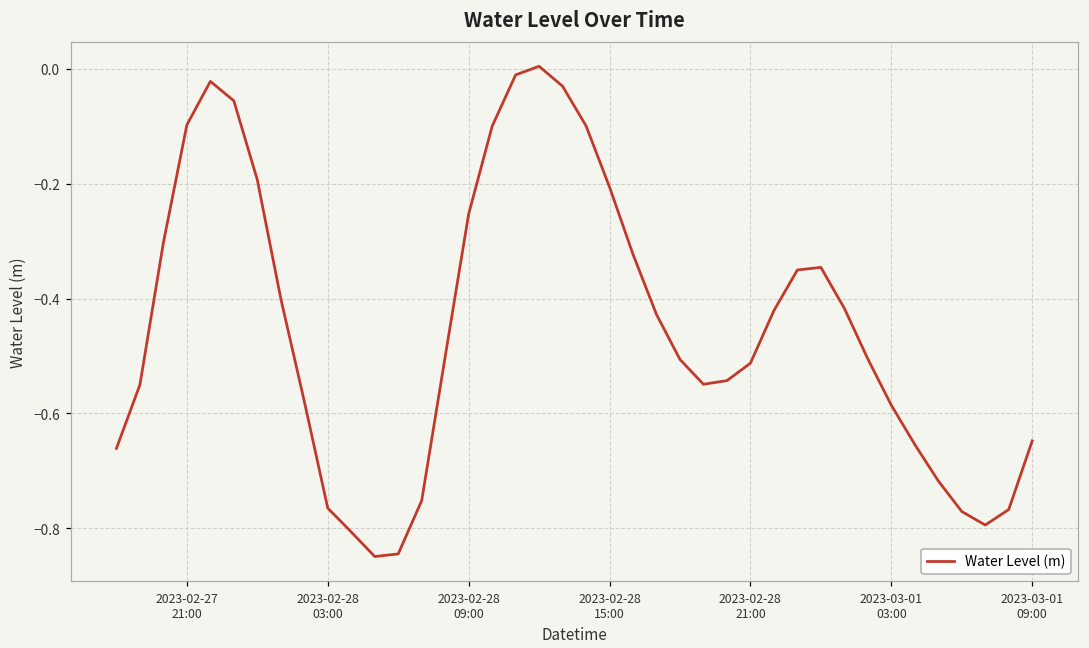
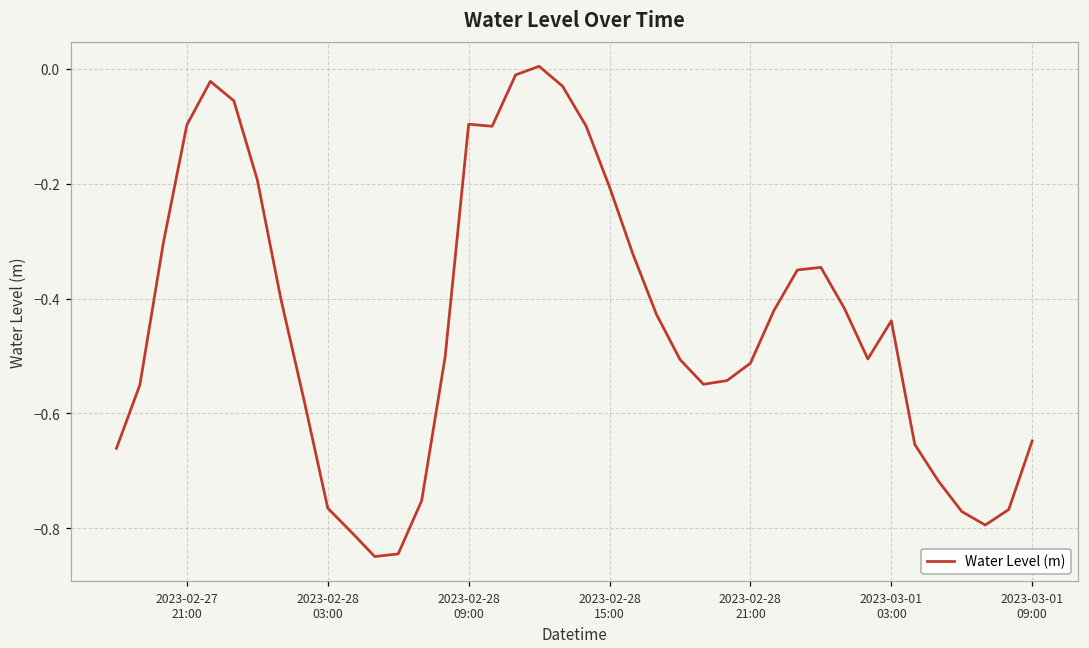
2023-02-28 09:00: -0.25 -> -0.10
2023-03-01 03:00: -0.59 -> -0.44
